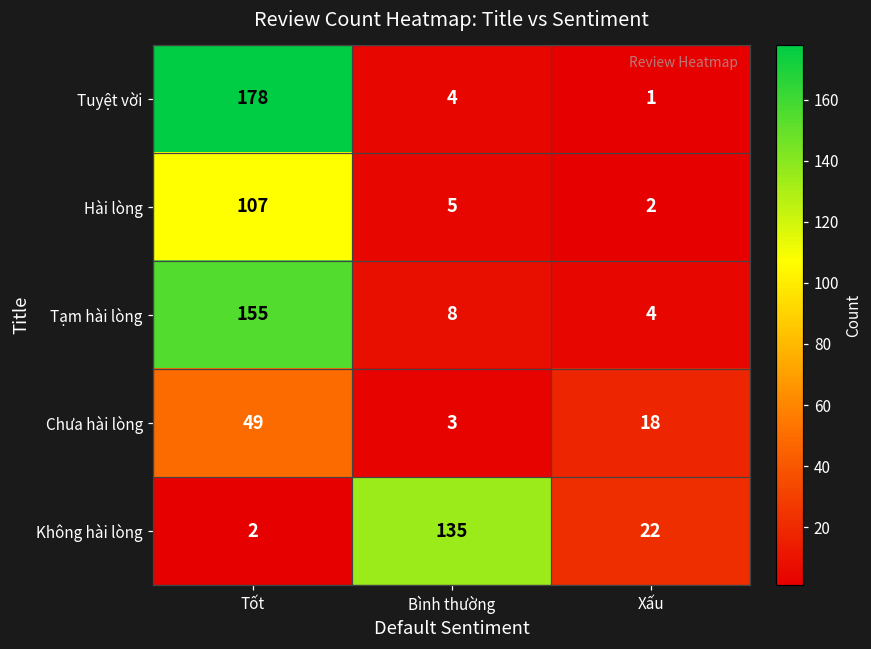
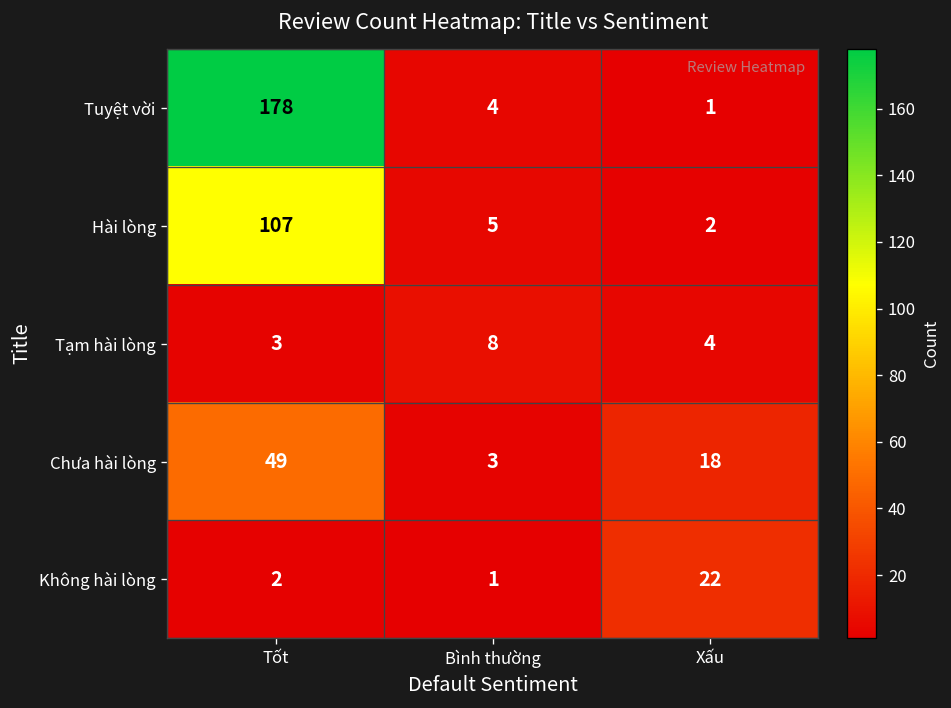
Tạm hài lòng, Tốt: 155 -> 3
Không hài lòng, Bình thường: 135 -> 1
